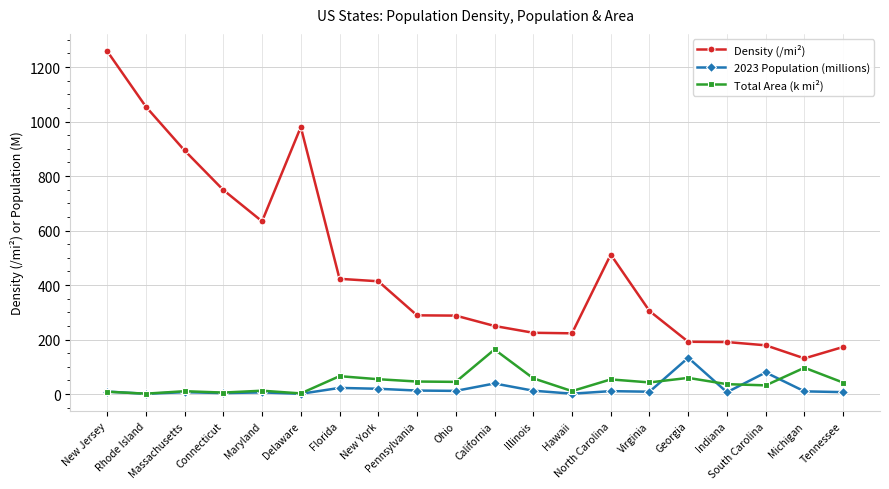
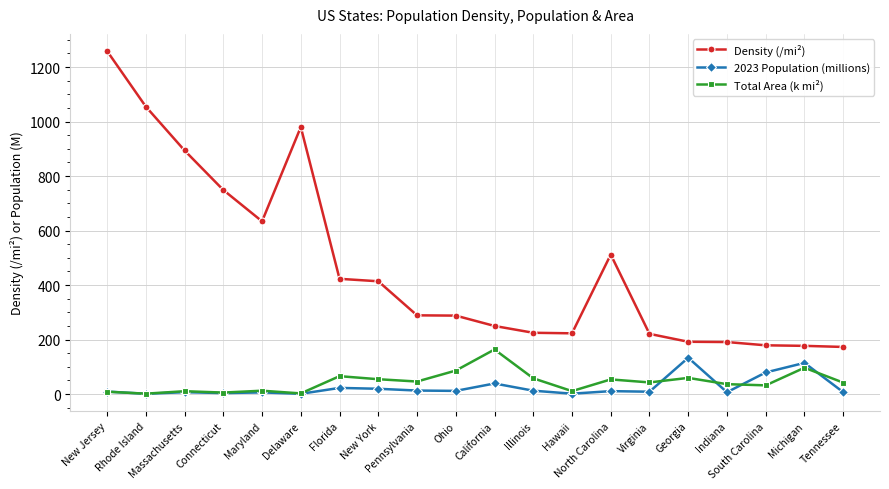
Total Area (k mi²), Ohio: 40 -> 90
Density (/mi²), Virginia: 310 -> 220
Density (/mi²), Michigan: 130 -> 180
2023 Population (millions), Michigan: 10 -> 110
